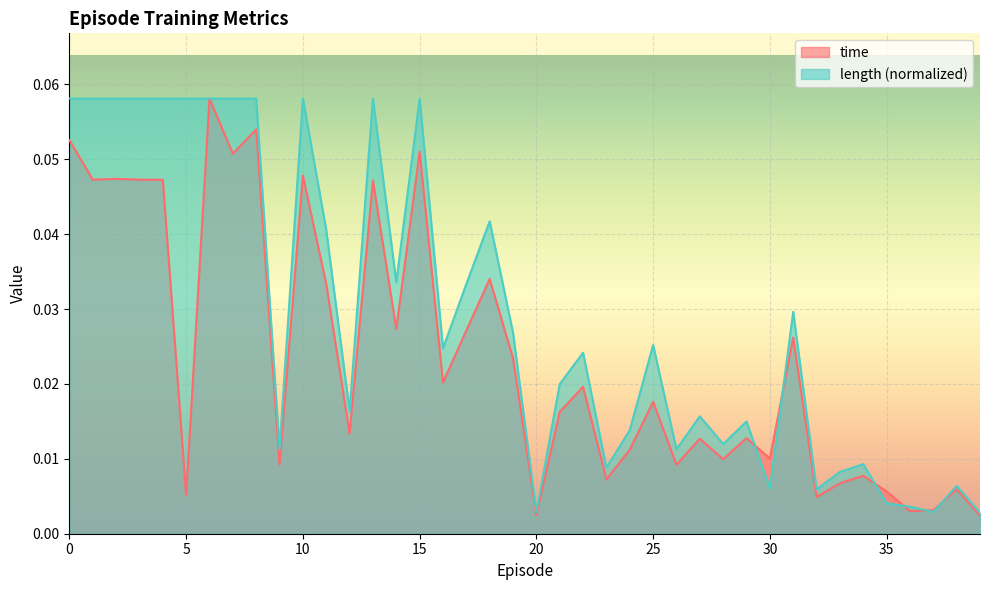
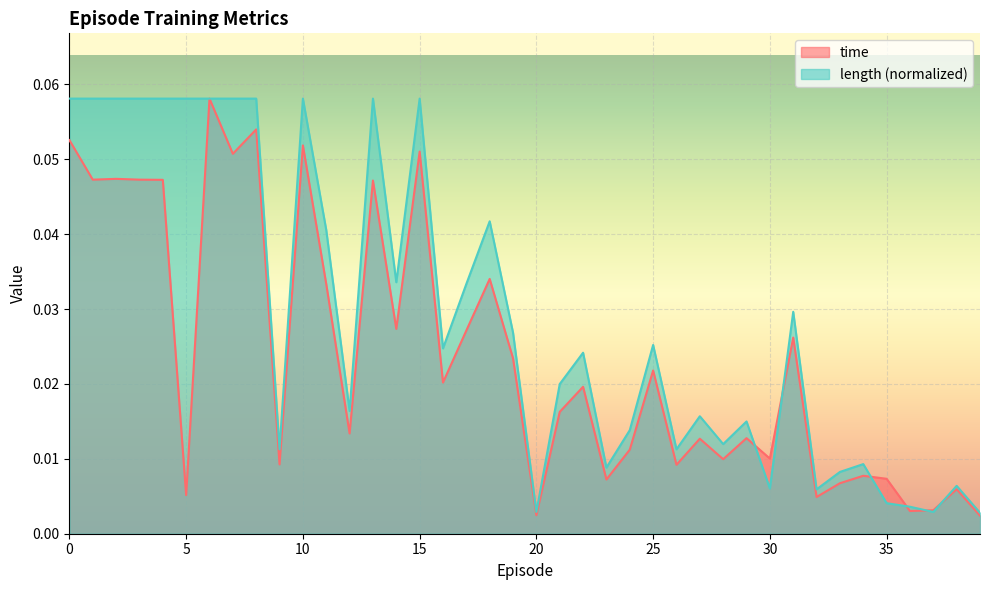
time, 10: 0.048 -> 0.052
time, 25: 0.018 -> 0.022
time, 35: 0.006 -> 0.007
